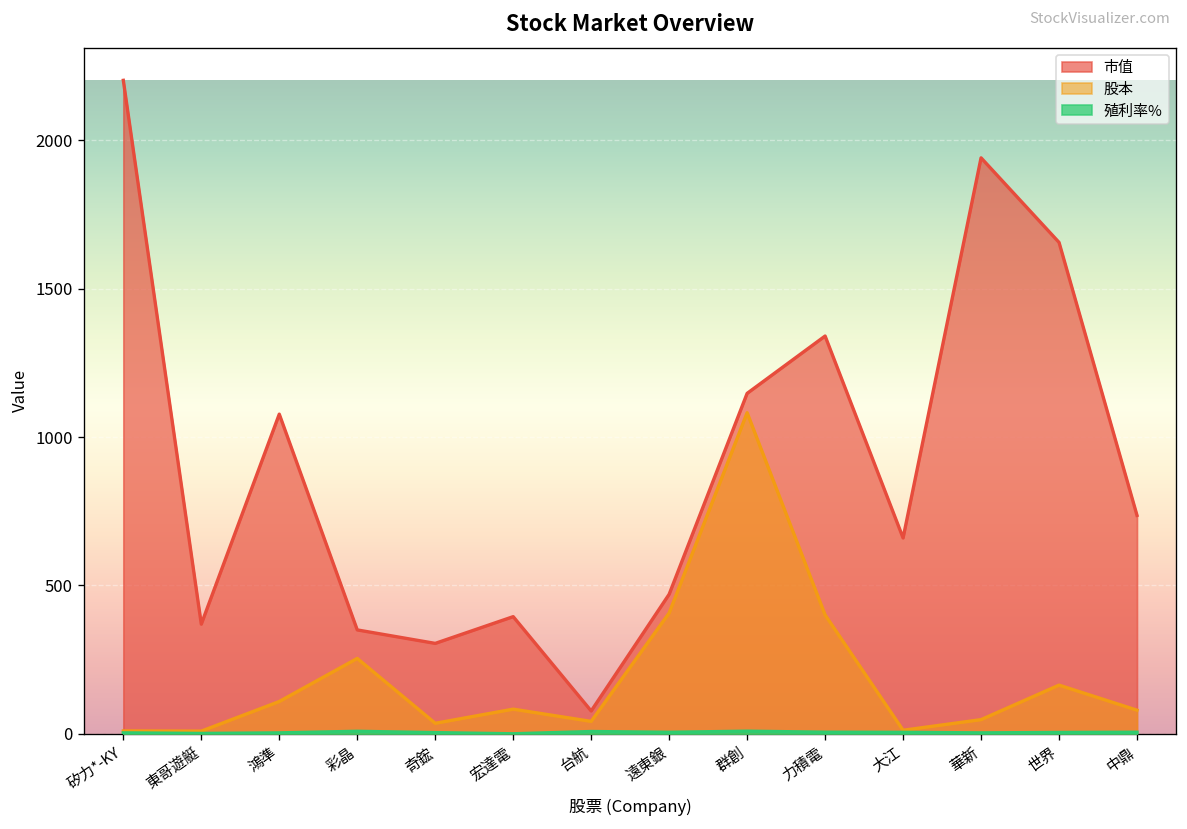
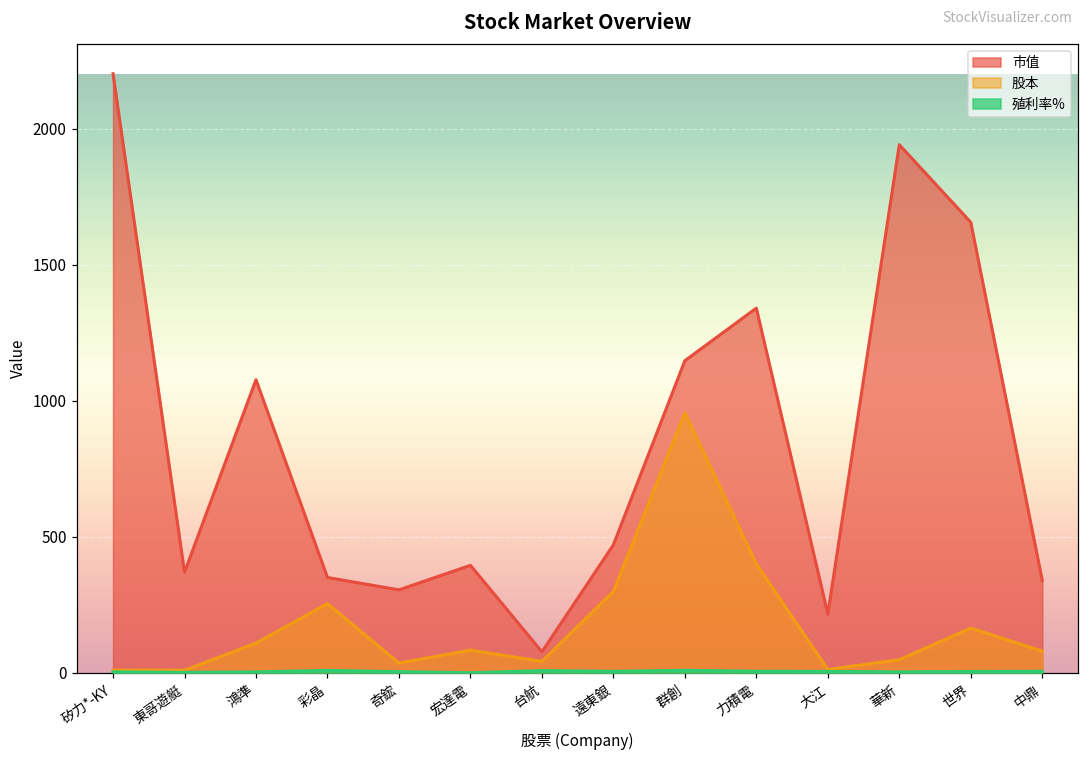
股本, 遠東銀: 410 -> 300
股本, 群創: 1080 -> 960
市值, 大江: 660 -> 220
市值, 中鼎: 740 -> 340
